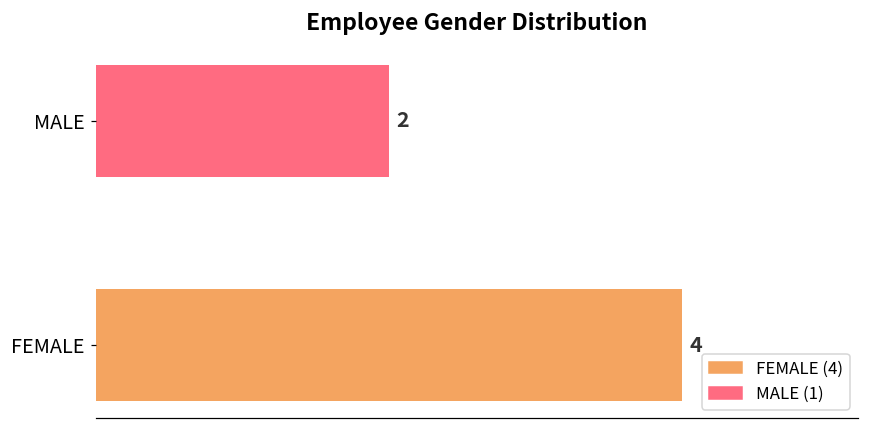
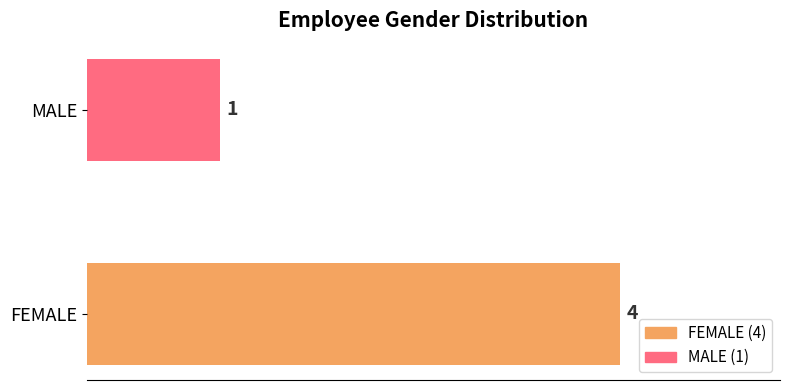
MALE: 2 -> 1
